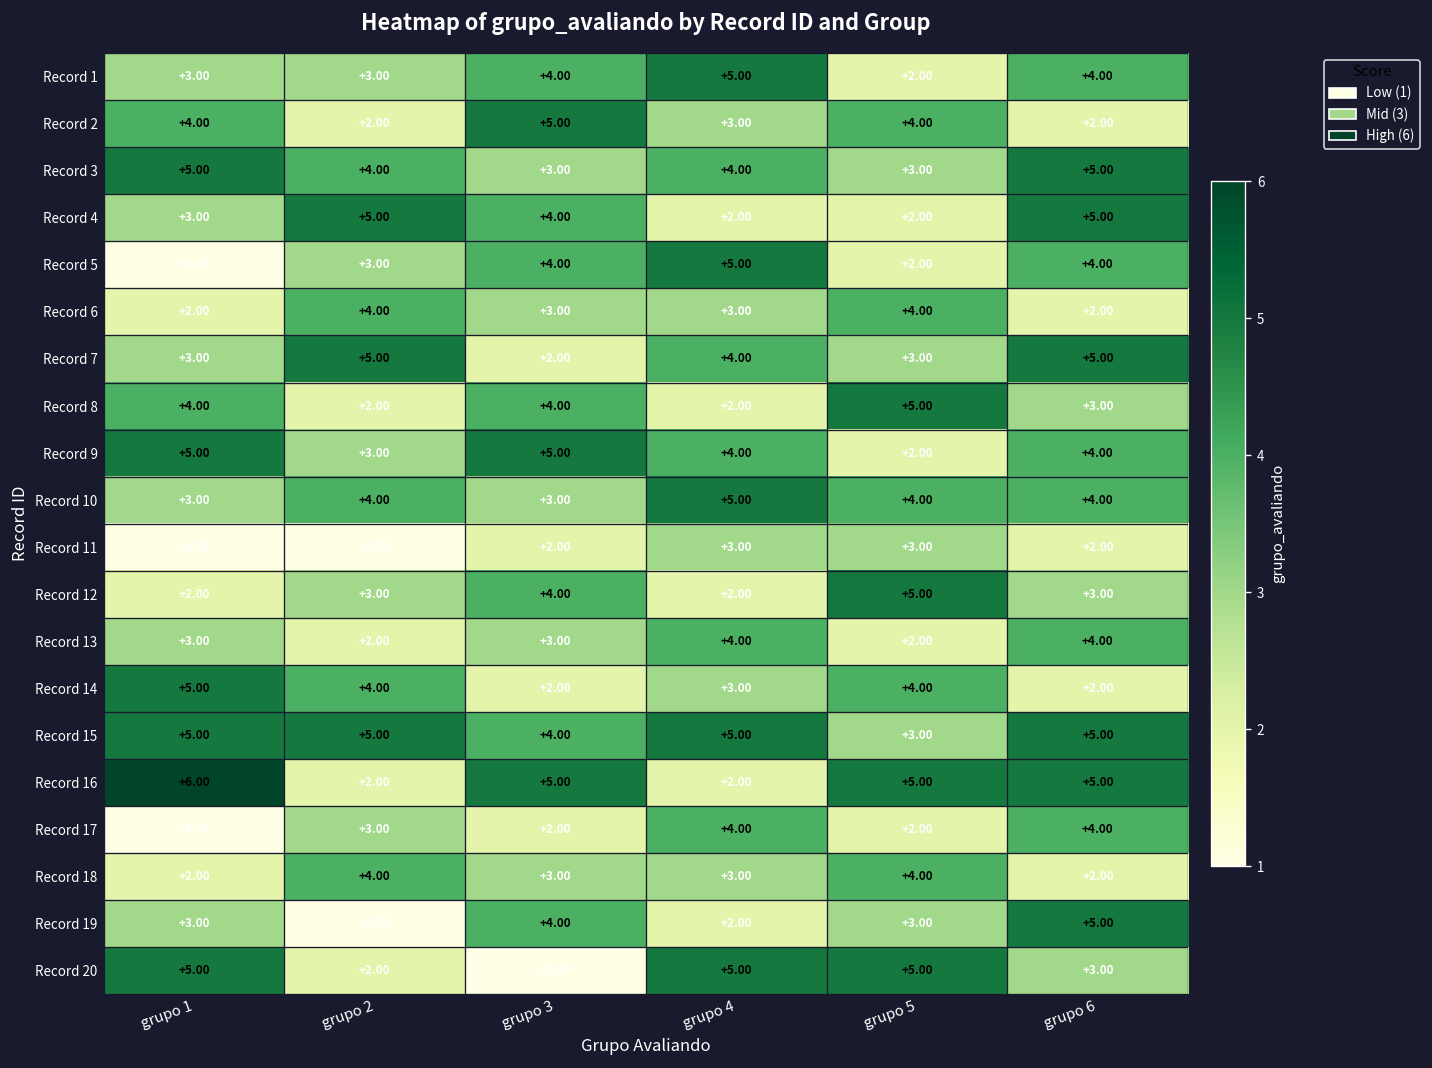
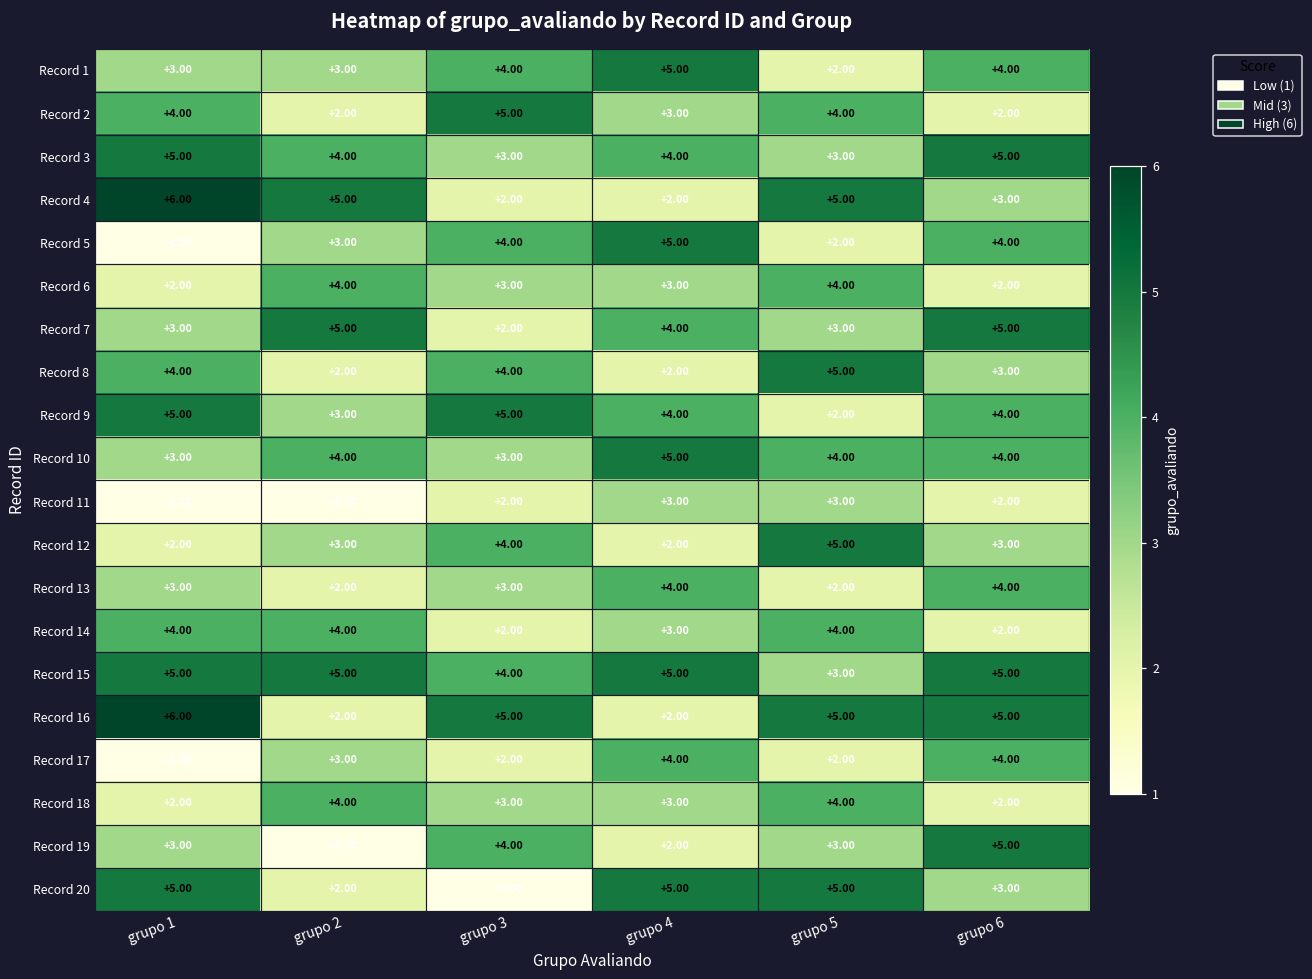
Record 4, grupo 1: +3.00 -> +6.00
Record 4, grupo 3: +4.00 -> +2.00
Record 4, grupo 5: +2.00 -> +5.00
Record 4, grupo 6: +5.00 -> +3.00
Record 14, grupo 1: +5.00 -> +4.00
